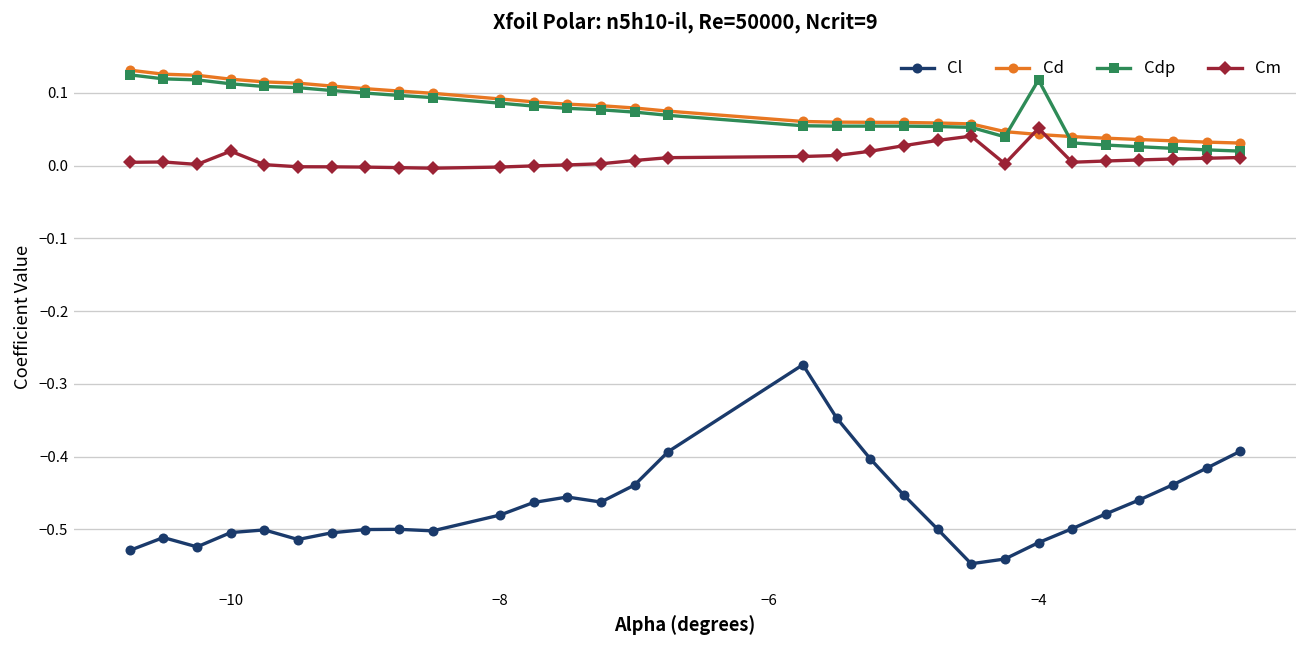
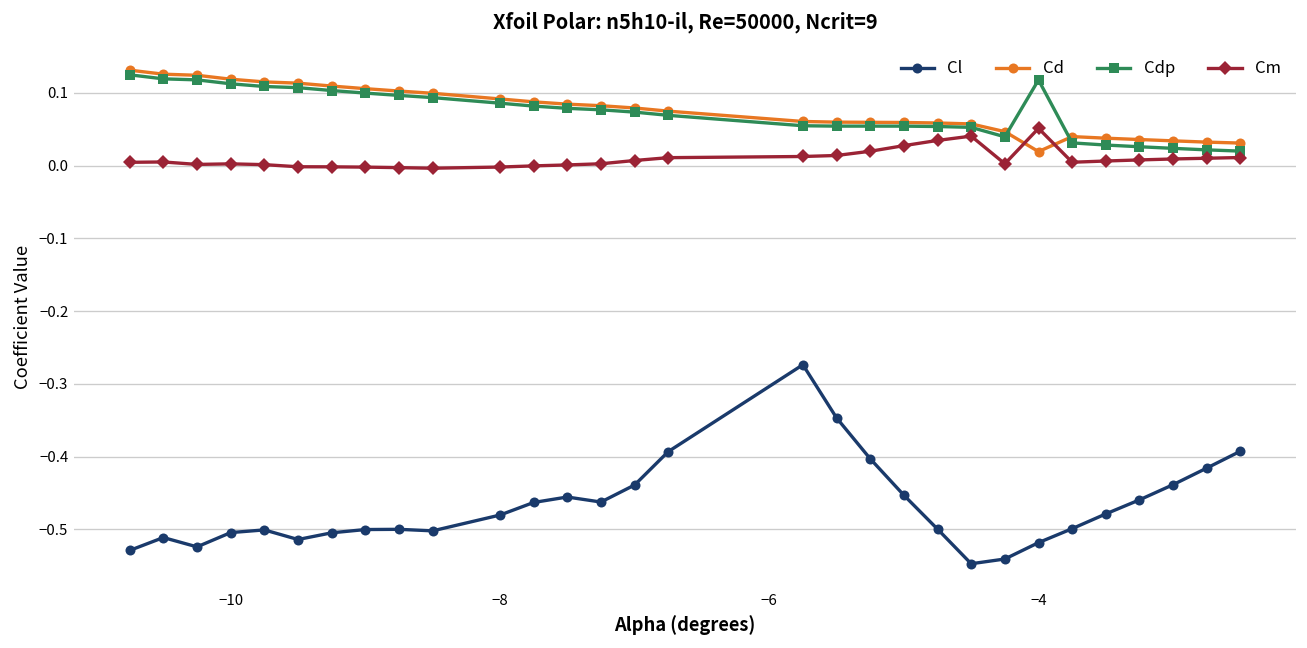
Cm, −10: 0.02 -> 0.00
Cd, −4: 0.04 -> 0.02
